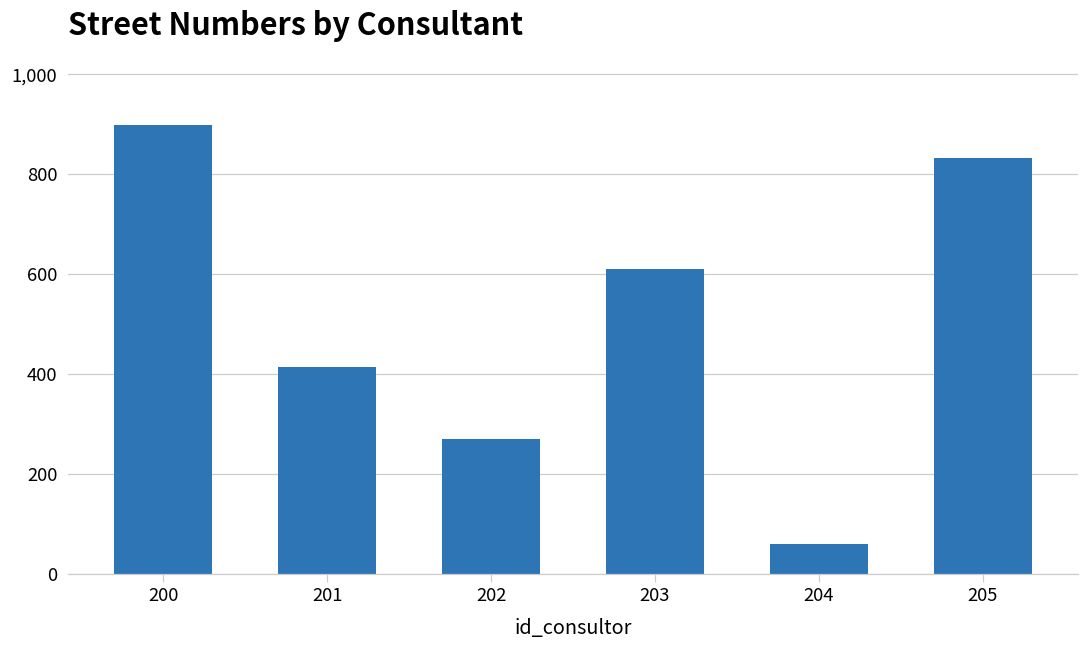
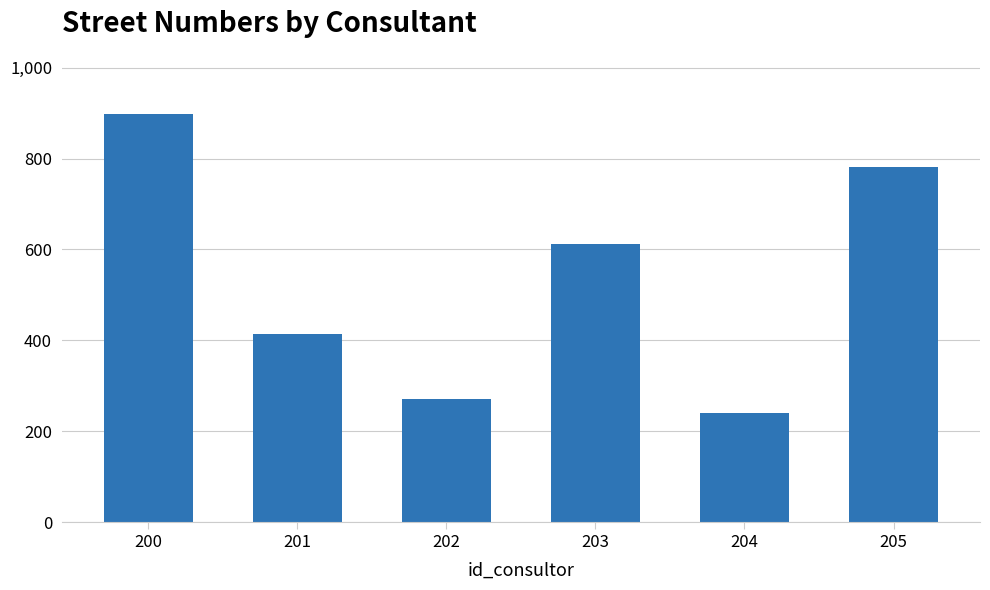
204: 60 -> 240
205: 830 -> 780
